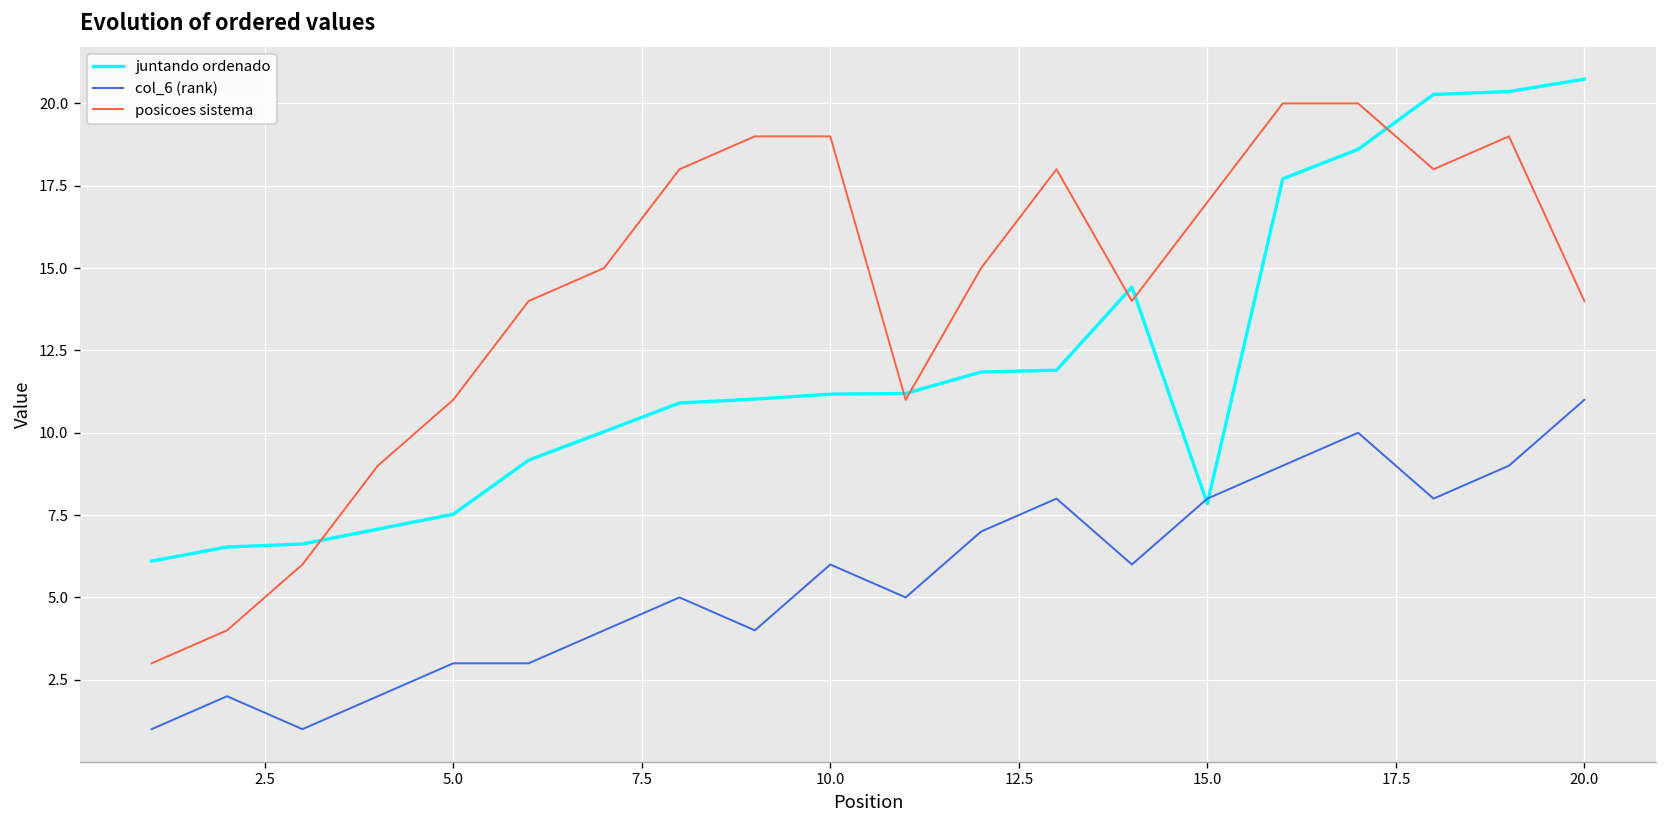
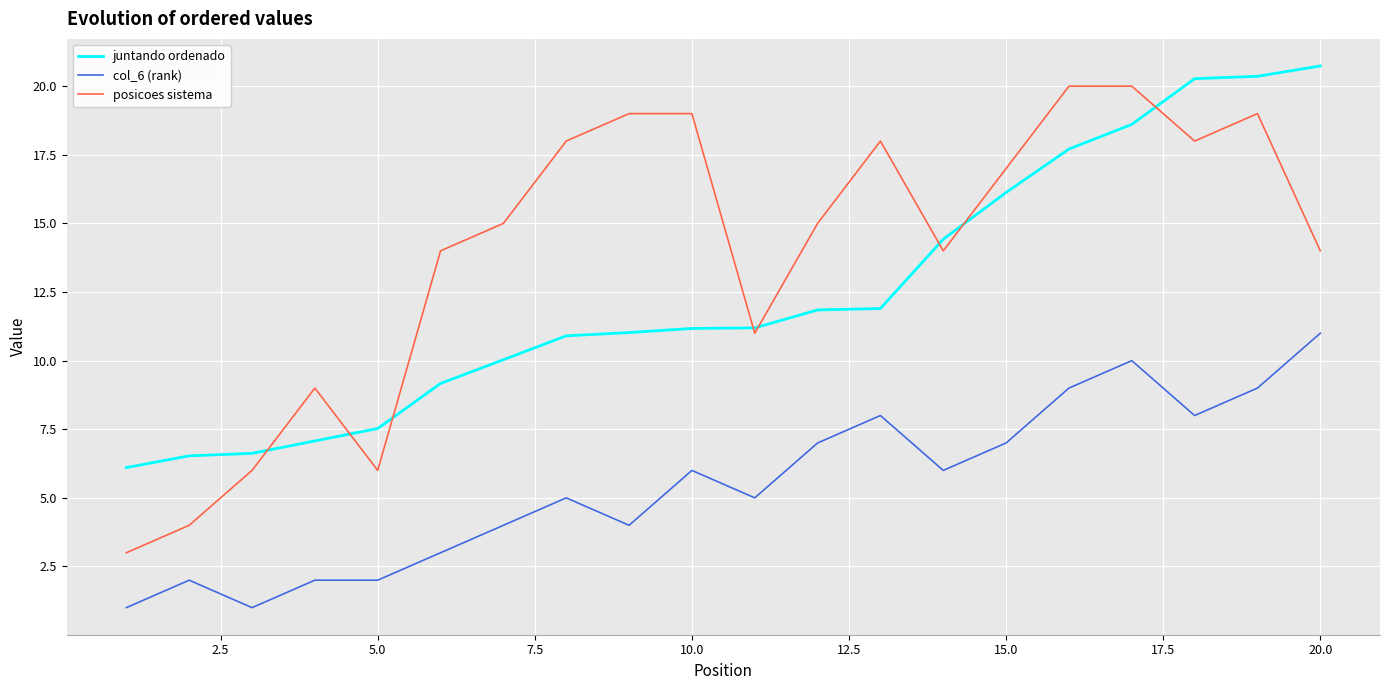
col_6 (rank), 5.0: 3 -> 2
posicoes sistema, 5.0: 11 -> 6
juntando ordenado, 15.0: 7.8 -> 16.1
col_6 (rank), 15.0: 8 -> 7
